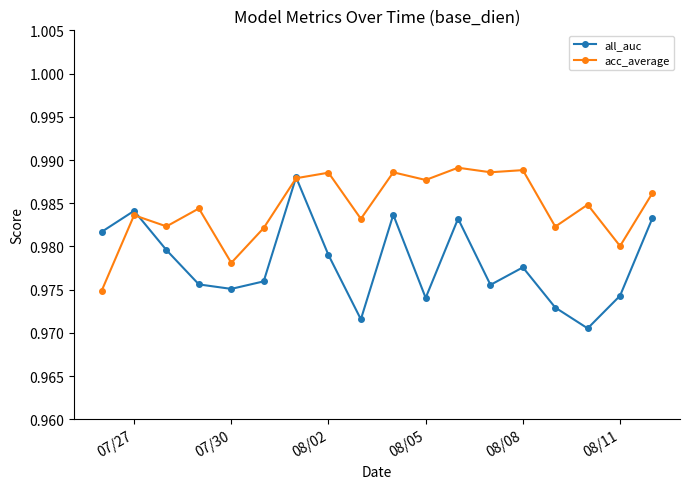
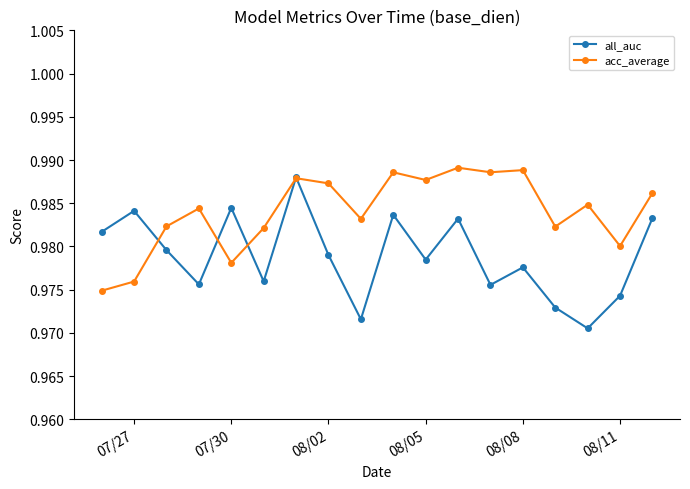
acc_average, 07/27: 0.984 -> 0.976
all_auc, 07/30: 0.975 -> 0.984
acc_average, 08/02: 0.989 -> 0.987
all_auc, 08/05: 0.974 -> 0.978
